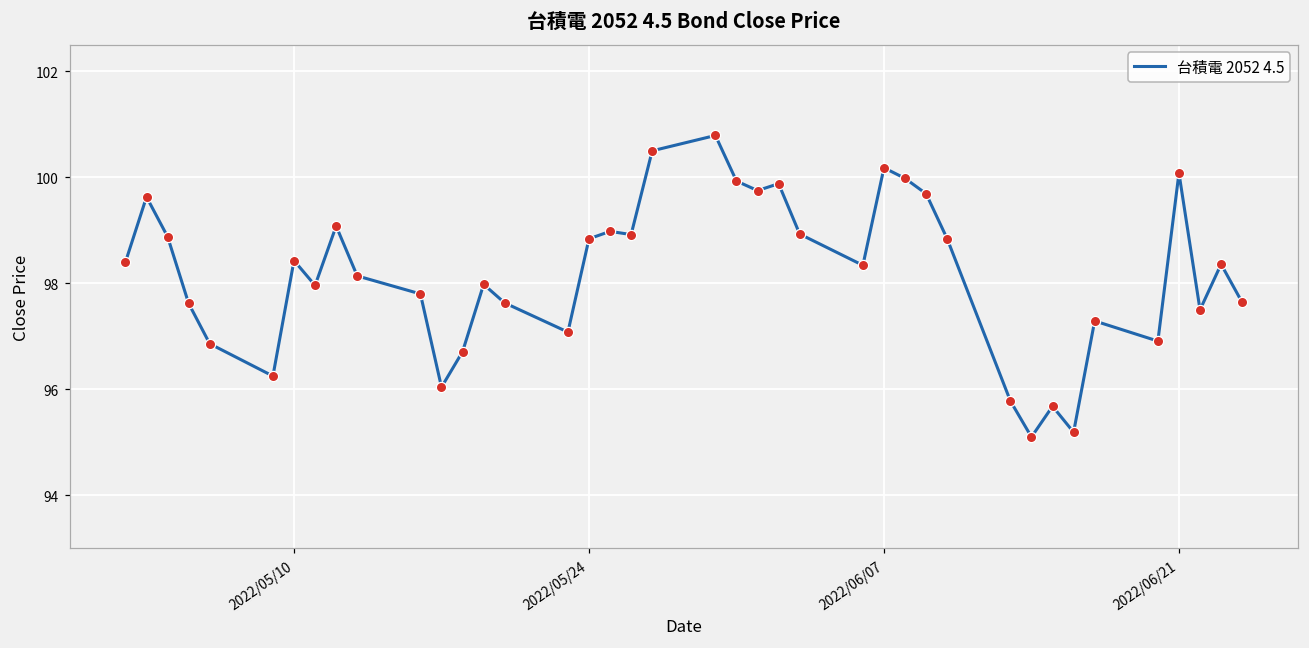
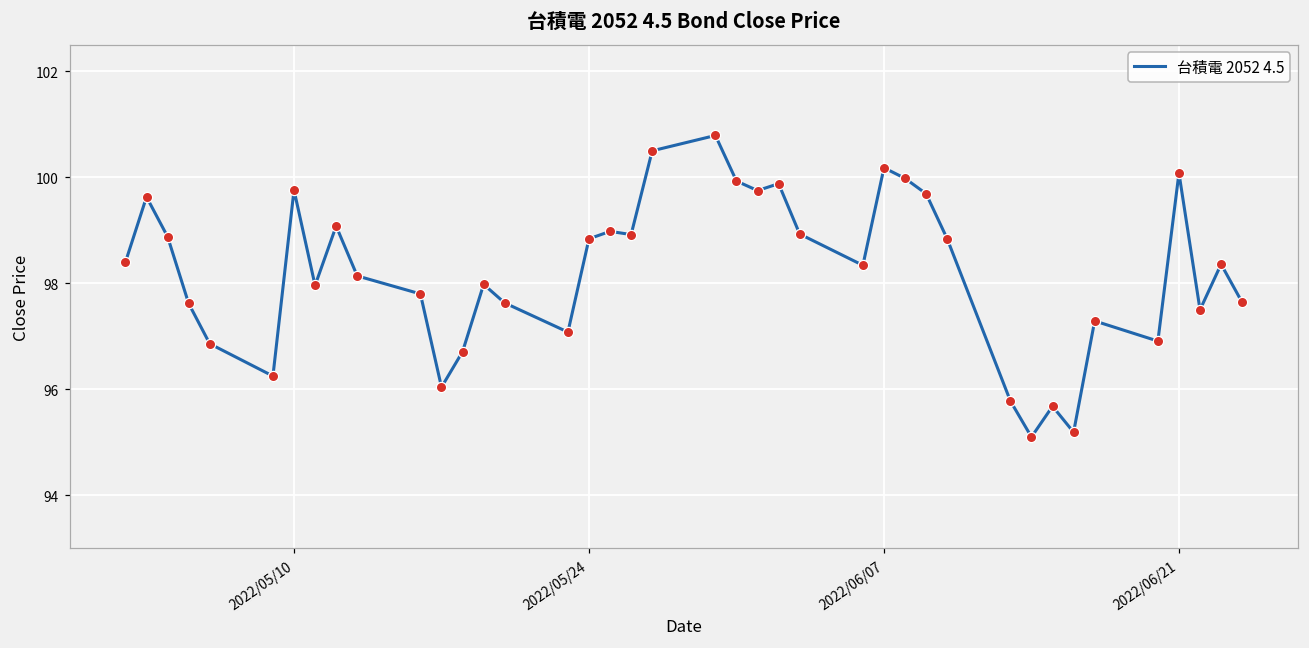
2022/05/10: 98.4 -> 99.8
